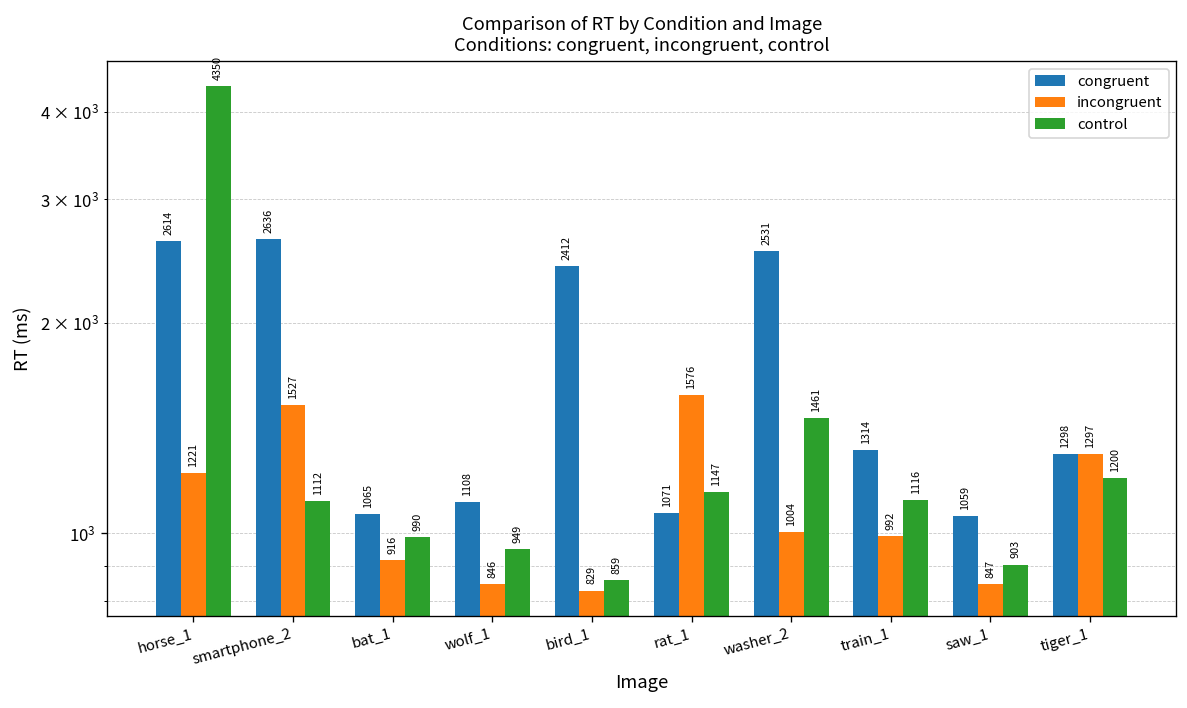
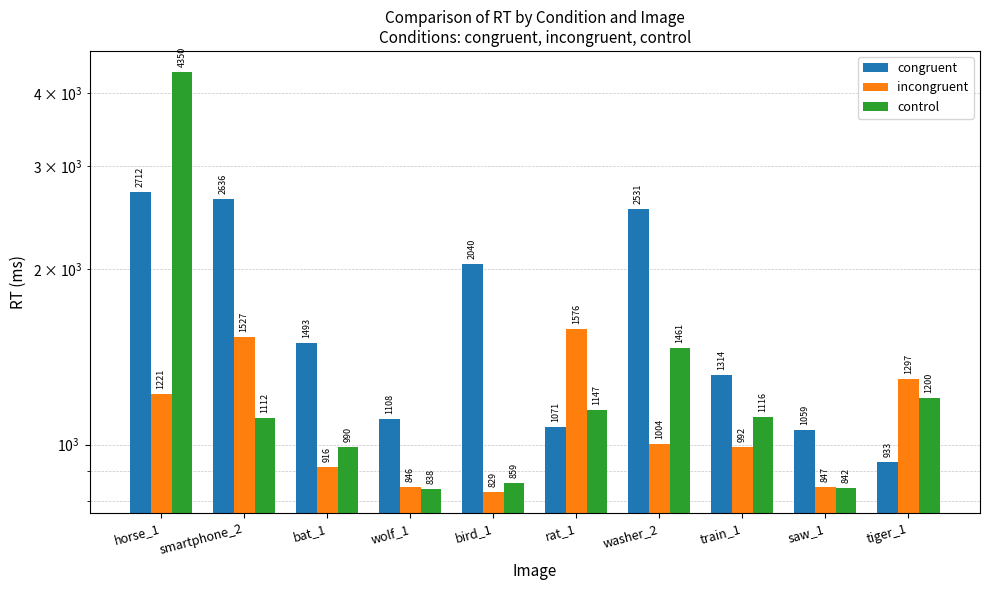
congruent, horse_1: 2614 -> 2712
congruent, bat_1: 1065 -> 1493
control, wolf_1: 949 -> 838
congruent, bird_1: 2412 -> 2040
control, saw_1: 903 -> 842
congruent, tiger_1: 1298 -> 933
